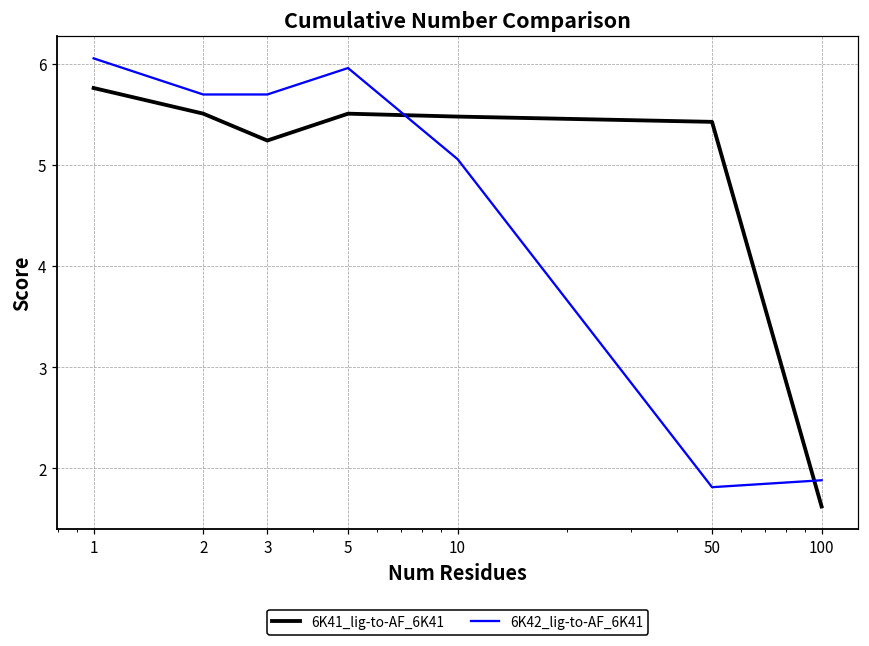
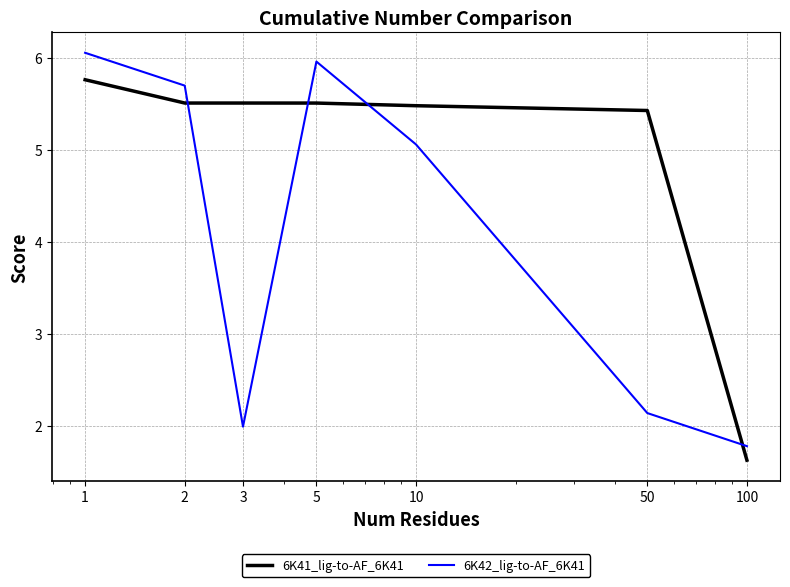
6K41_lig-to-AF_6K41, 3: 5.2 -> 5.5
6K42_lig-to-AF_6K41, 3: 5.7 -> 2.0
6K42_lig-to-AF_6K41, 50: 1.8 -> 2.1
6K42_lig-to-AF_6K41, 100: 1.9 -> 1.8
